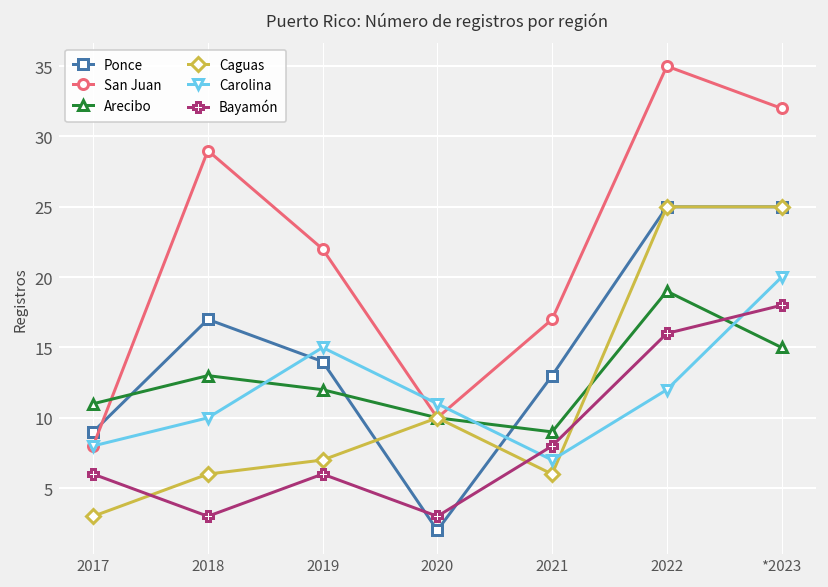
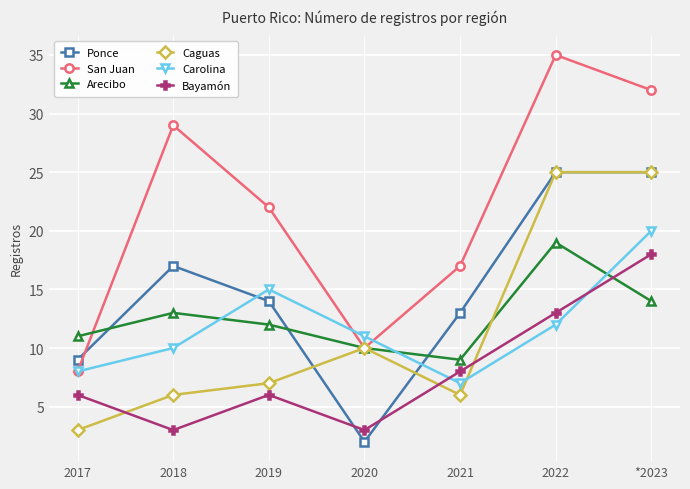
Bayamón, 2022: 16 -> 13
Arecibo, *2023: 15 -> 14
